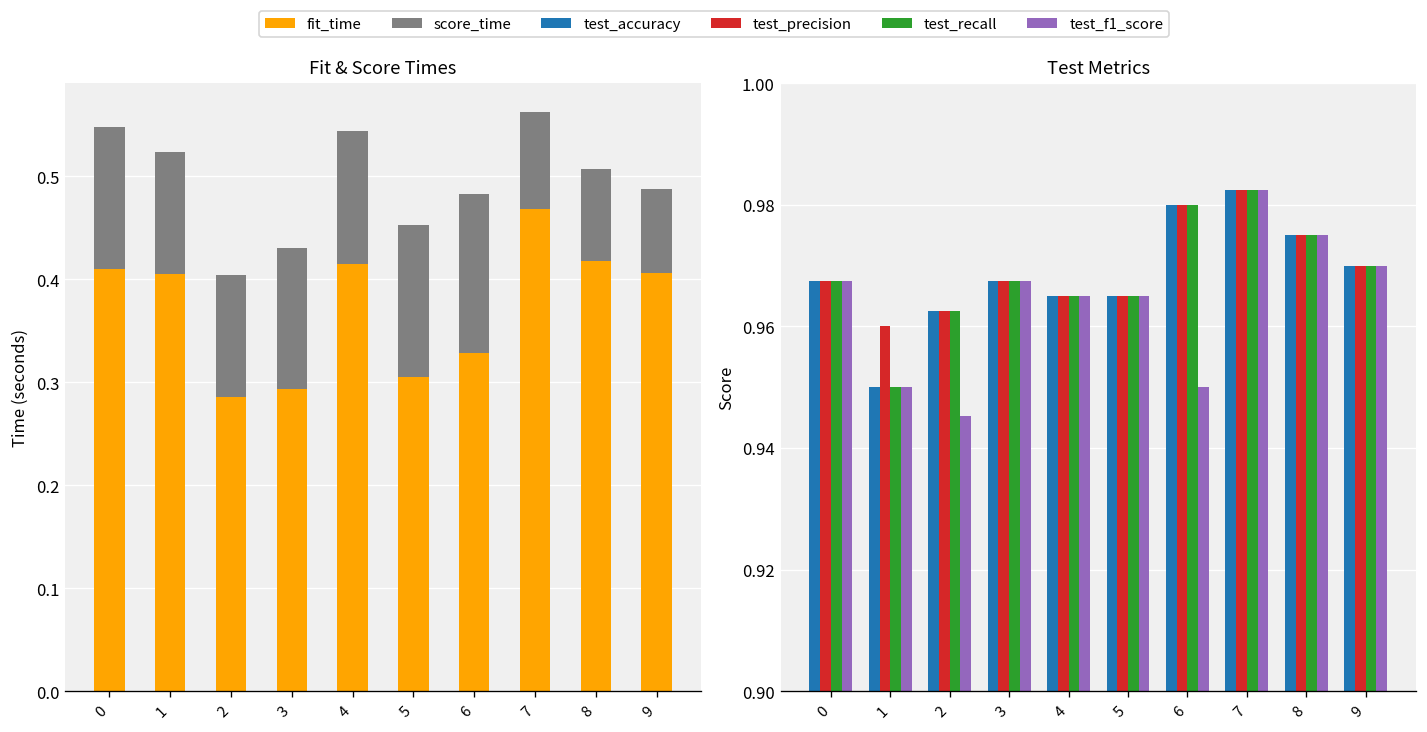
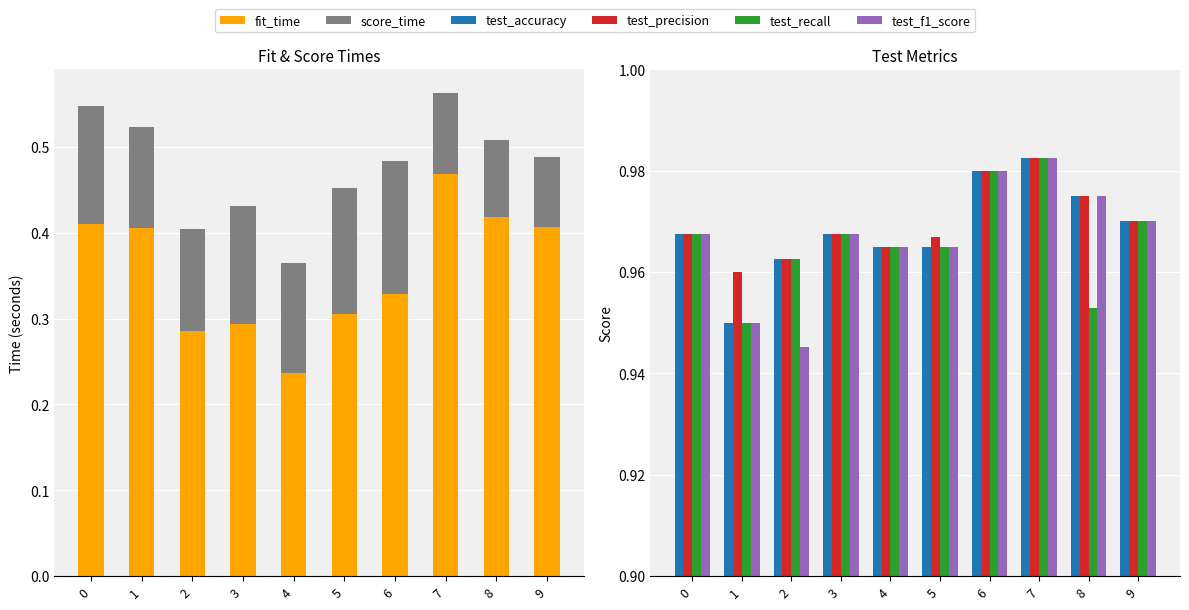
Fit & Score Times, fit_time, 4: 0.41 -> 0.24
Test Metrics, test_precision, 5: 0.965 -> 0.967
Test Metrics, test_f1_score, 6: 0.95 -> 0.98
Test Metrics, test_recall, 8: 0.975 -> 0.953
